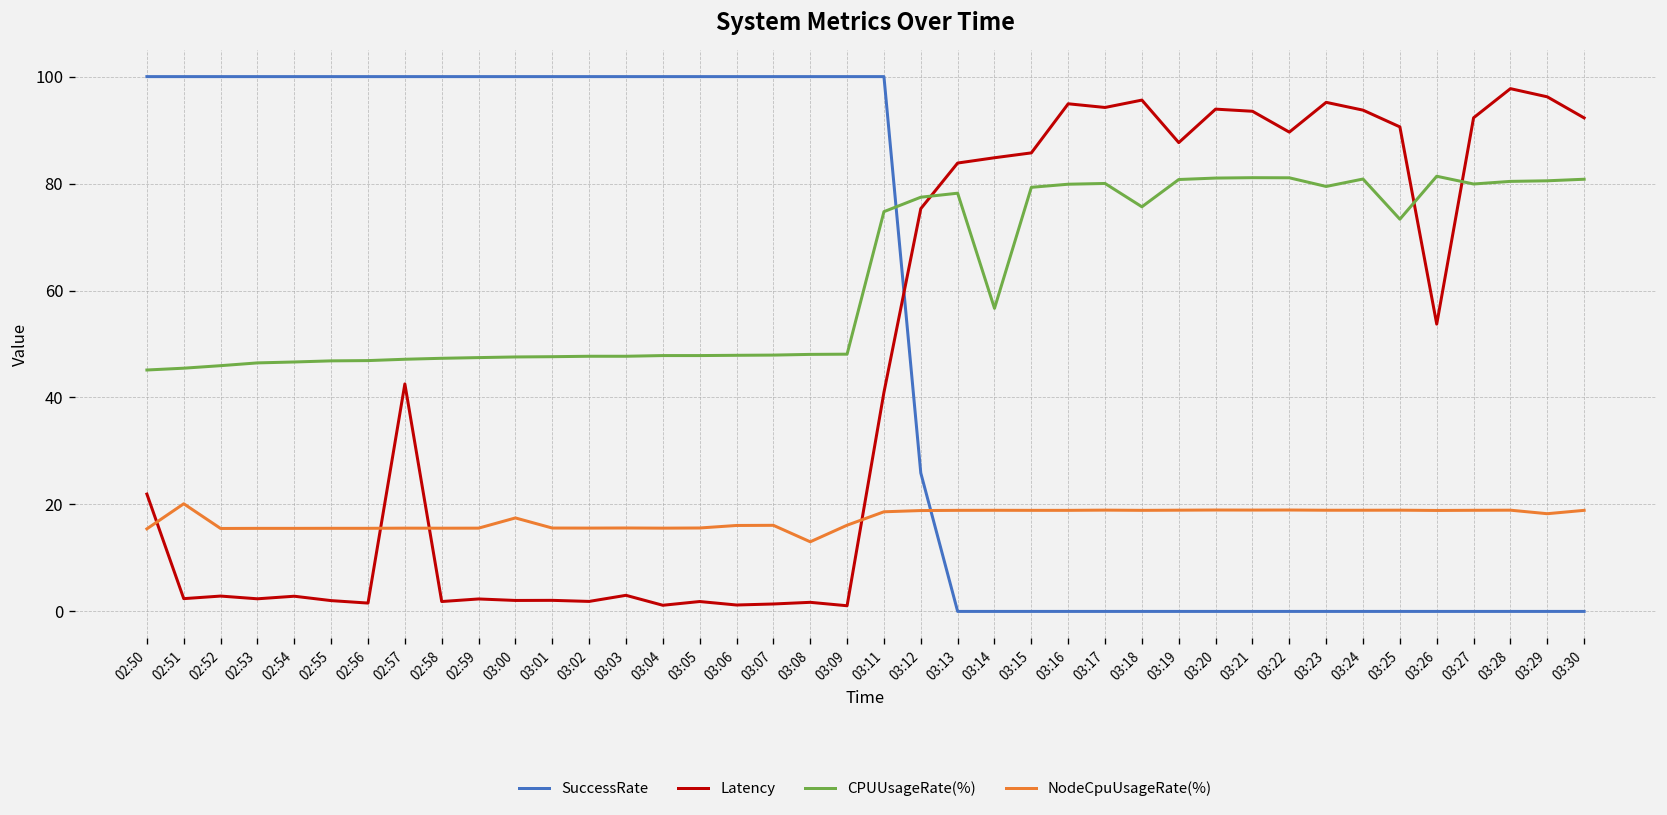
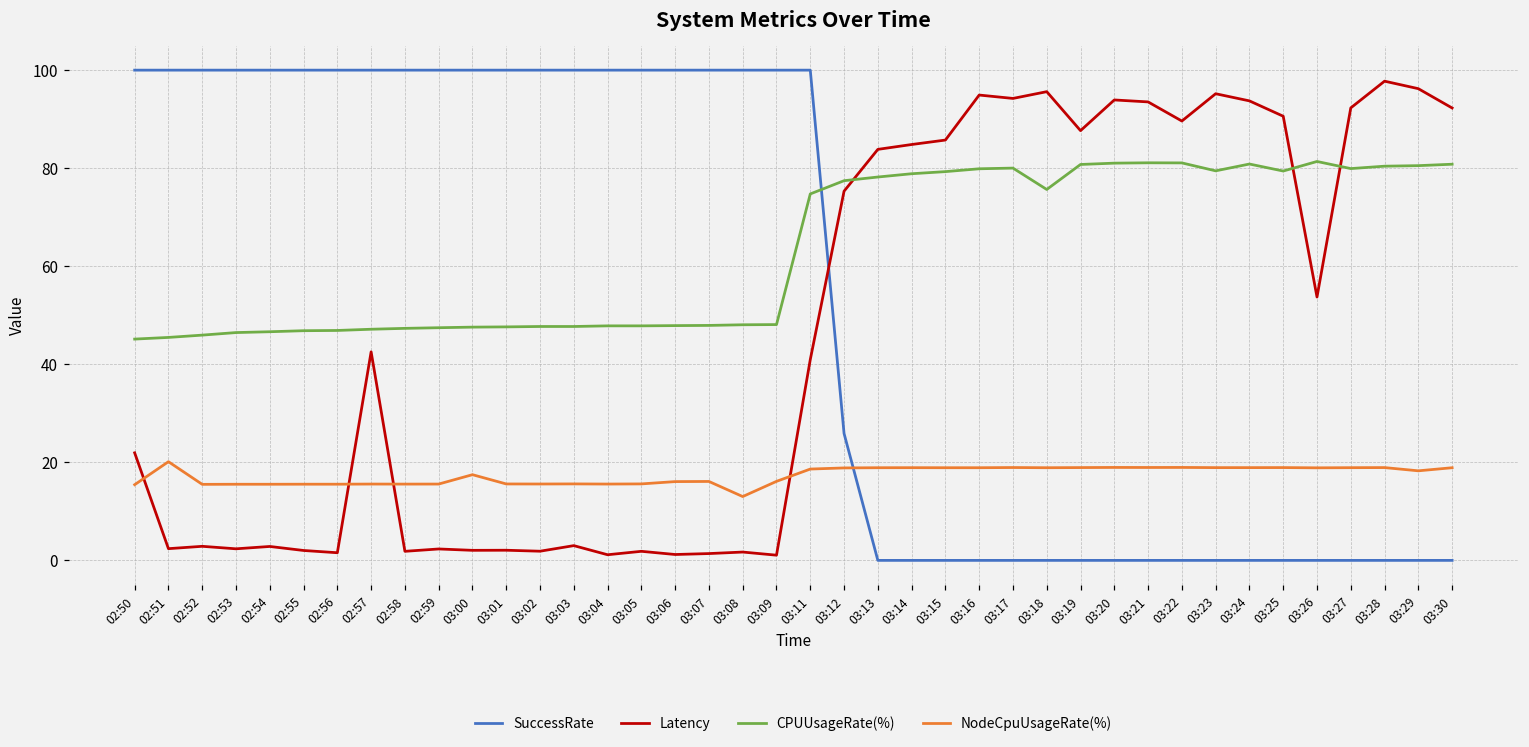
CPUUsageRate(%), 03:14: 57 -> 79
CPUUsageRate(%), 03:25: 73 -> 79
